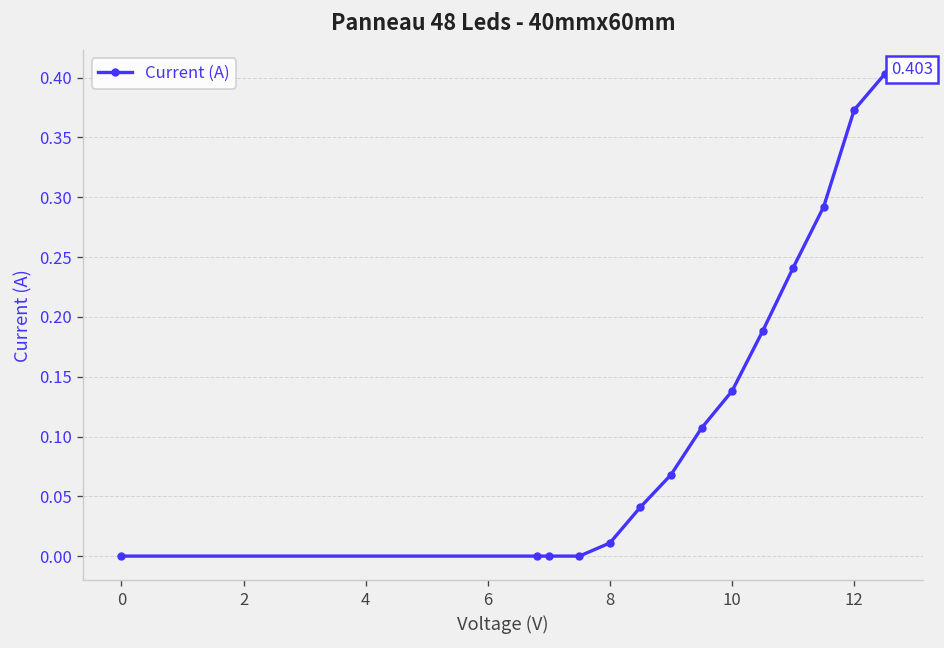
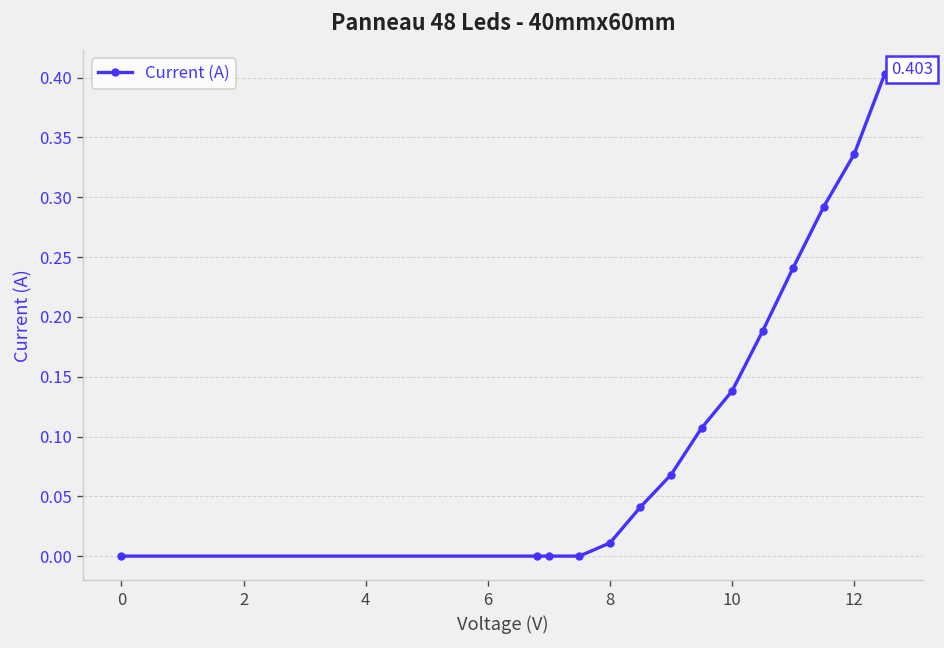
12: 0.37 -> 0.34
